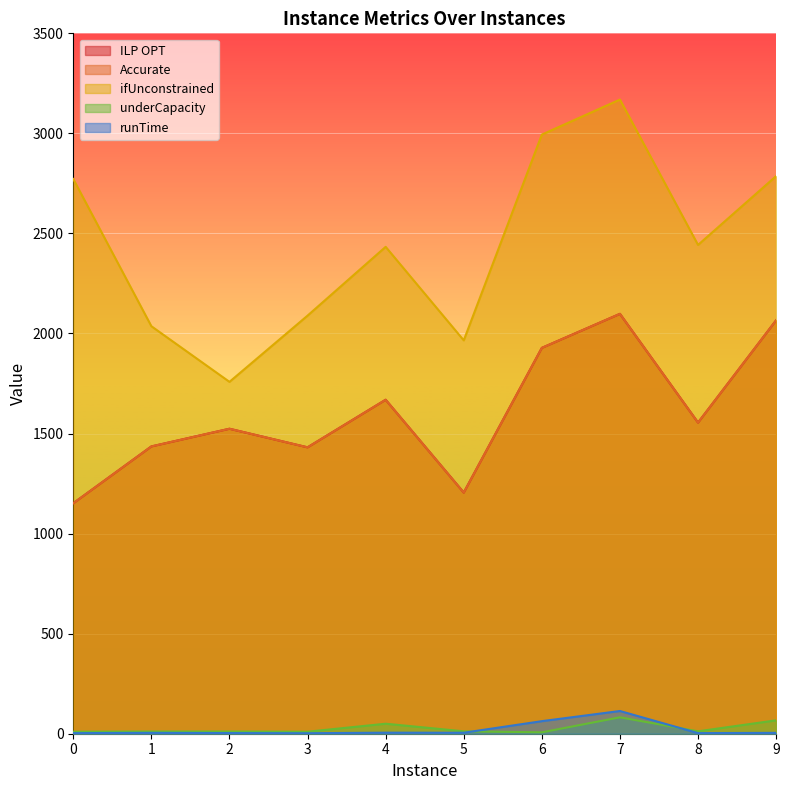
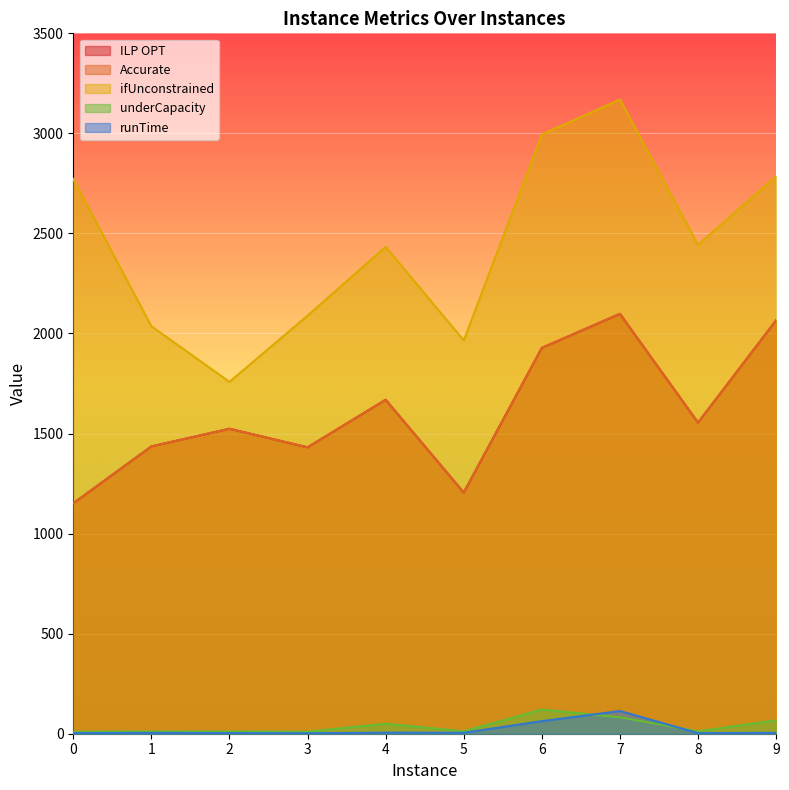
underCapacity, 6: 10 -> 120
